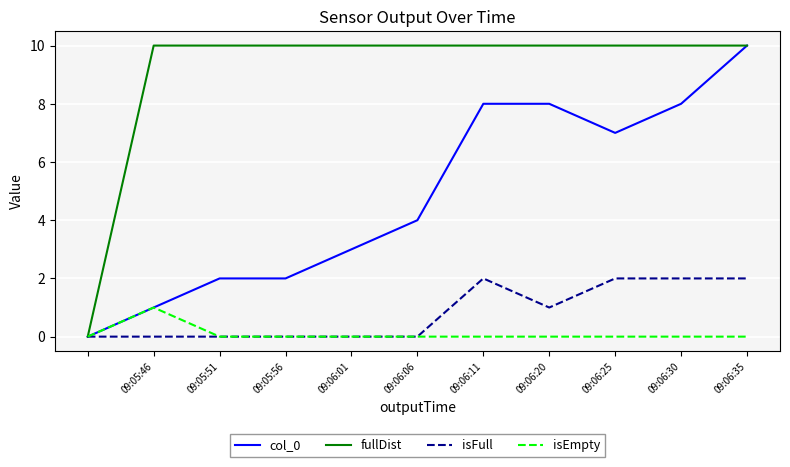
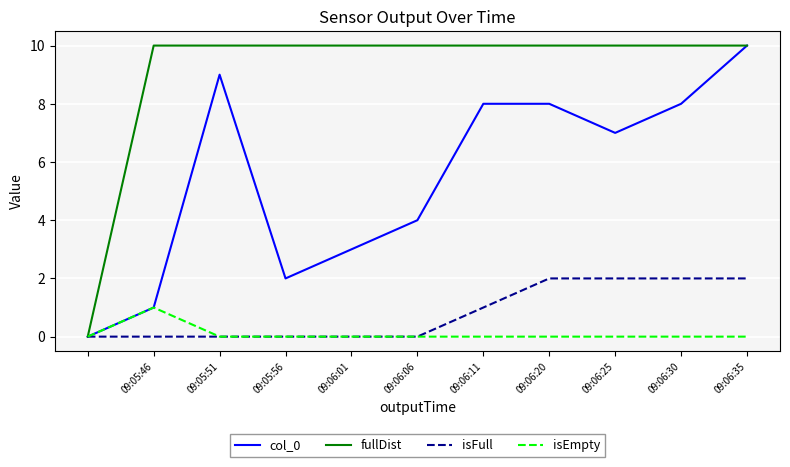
col_0, 09:05:51: 2 -> 9
isFull, 09:06:11: 2 -> 1
isFull, 09:06:20: 1 -> 2
